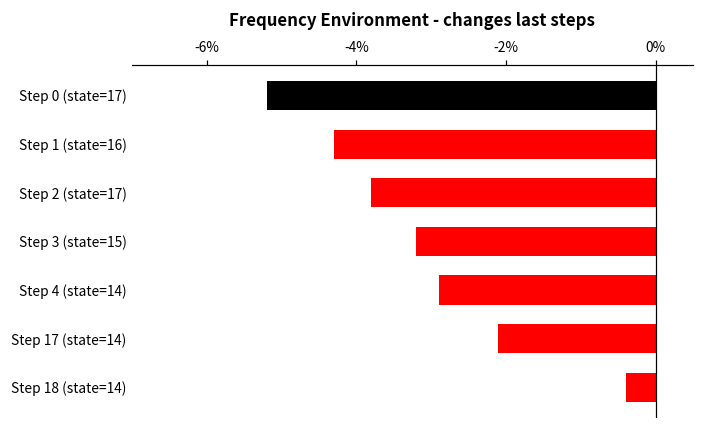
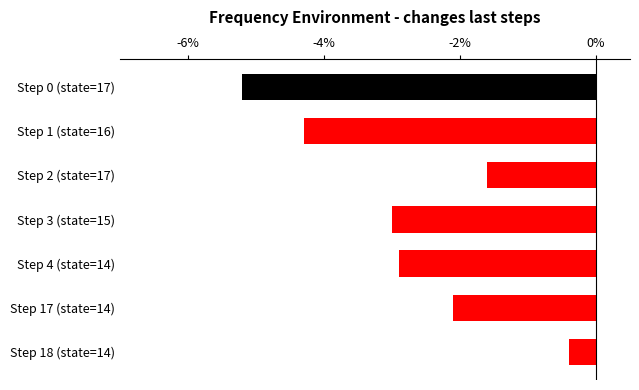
Step 2 (state=17): -3.8% -> -1.6%
Step 3 (state=15): -3.2% -> -3.0%
